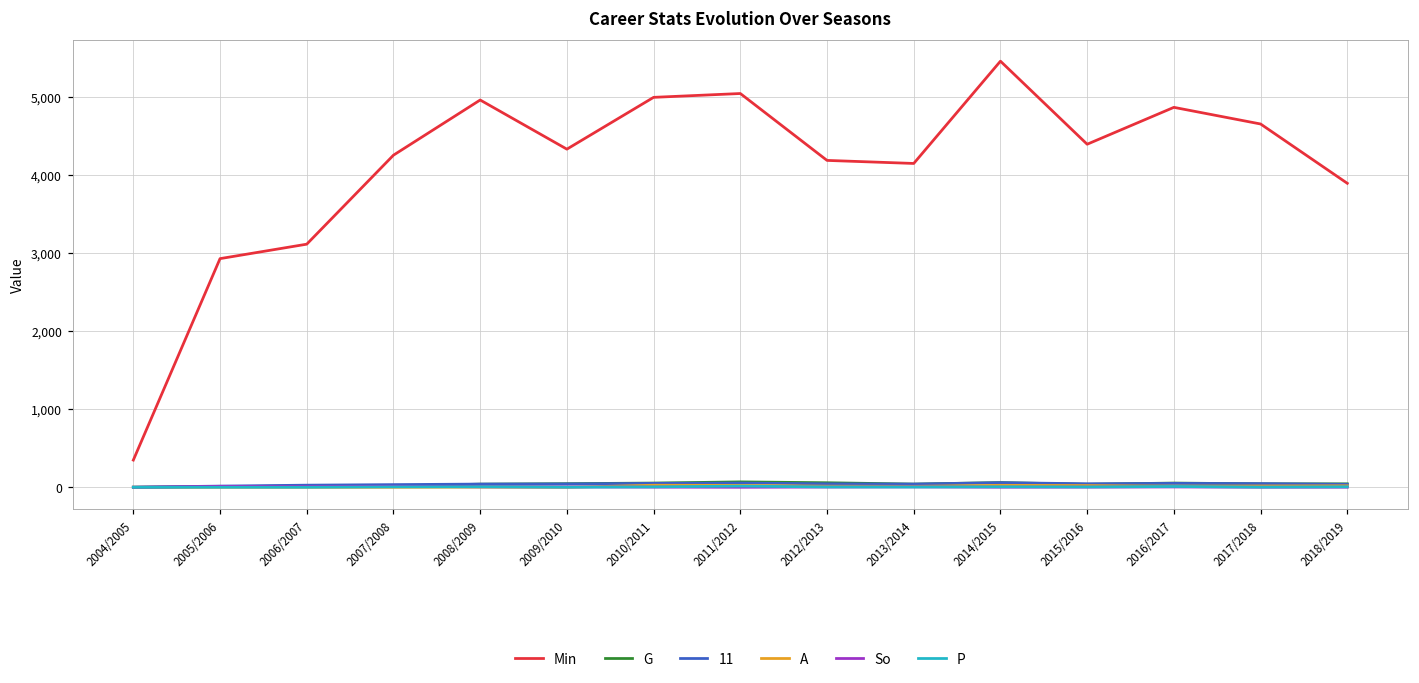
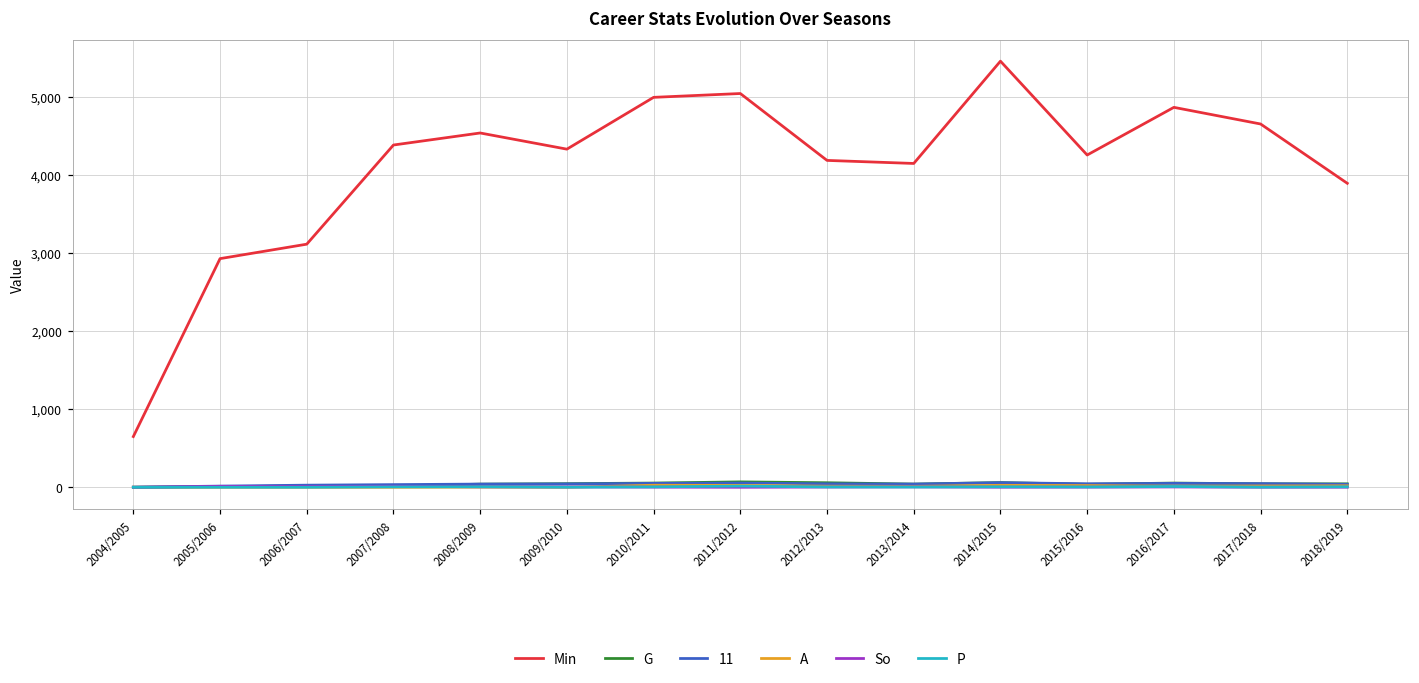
Min, 2004/2005: 300 -> 600
Min, 2007/2008: 4,300 -> 4,400
Min, 2008/2009: 5,000 -> 4,500
Min, 2015/2016: 4,400 -> 4,300
